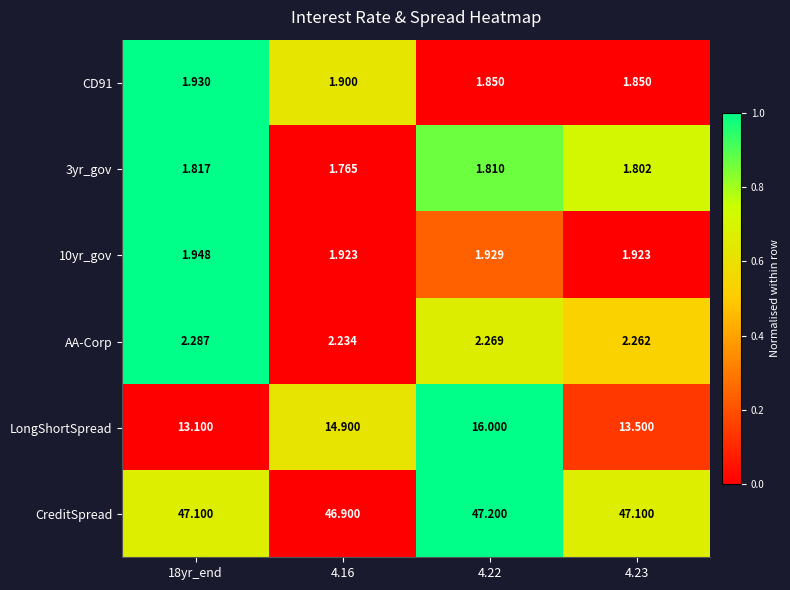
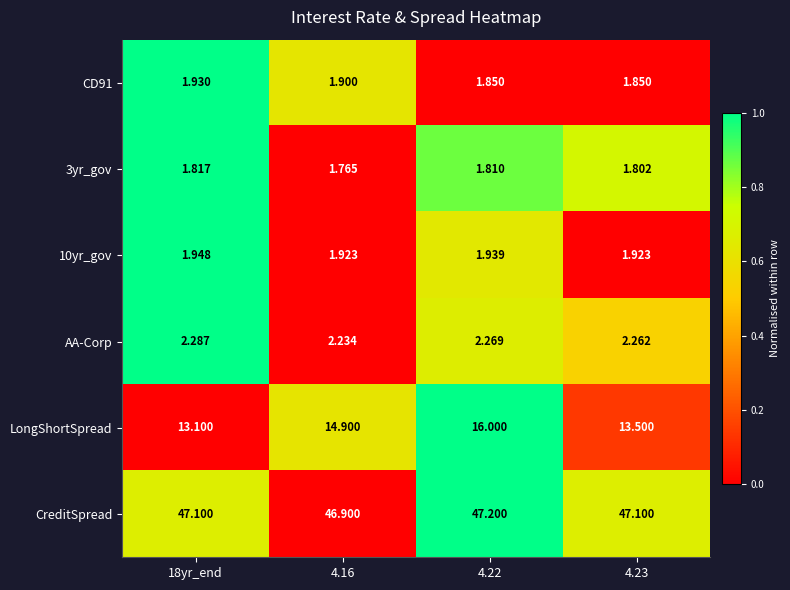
10yr_gov, 4.22: 1.929 -> 1.939
